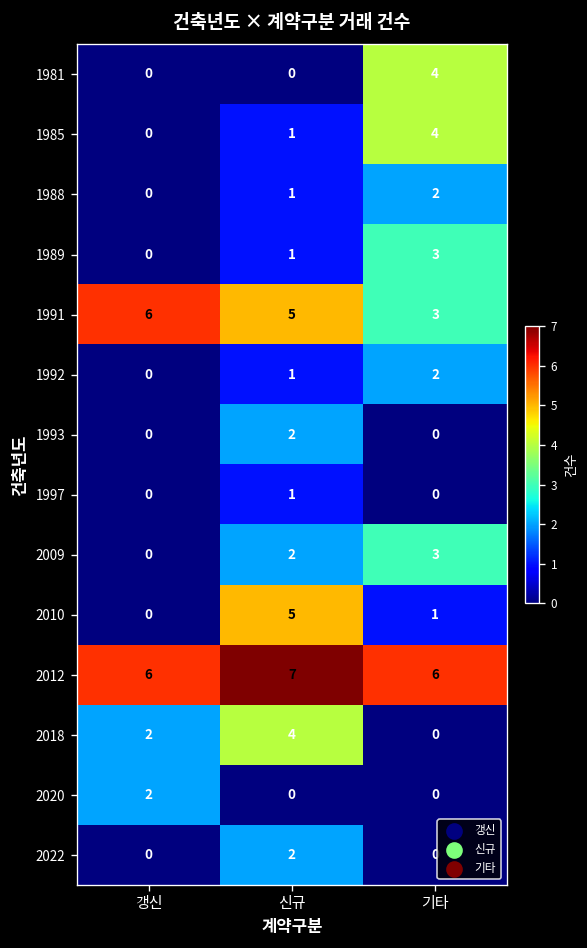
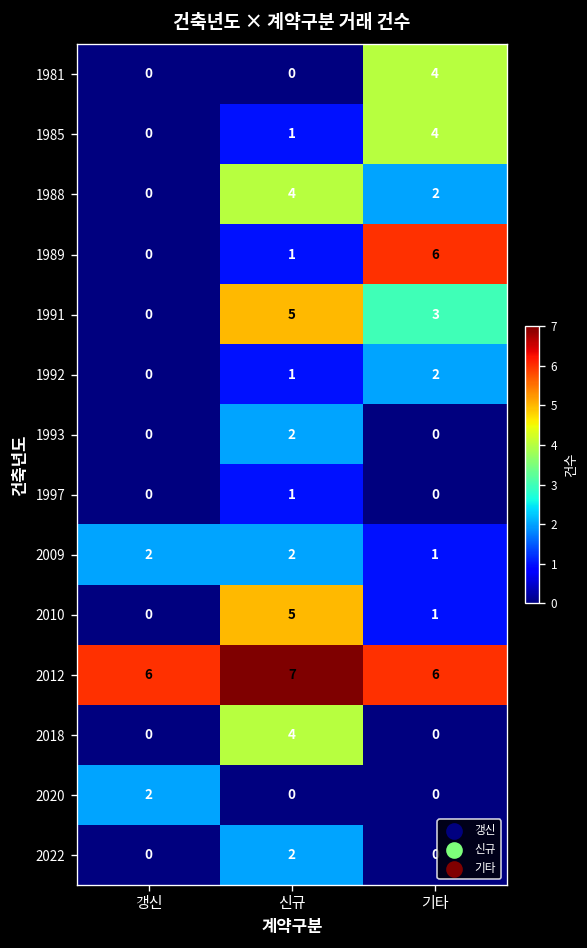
1988, 신규: 1 -> 4
1989, 기타: 3 -> 6
1991, 갱신: 6 -> 0
2009, 갱신: 0 -> 2
2009, 기타: 3 -> 1
2018, 갱신: 2 -> 0
